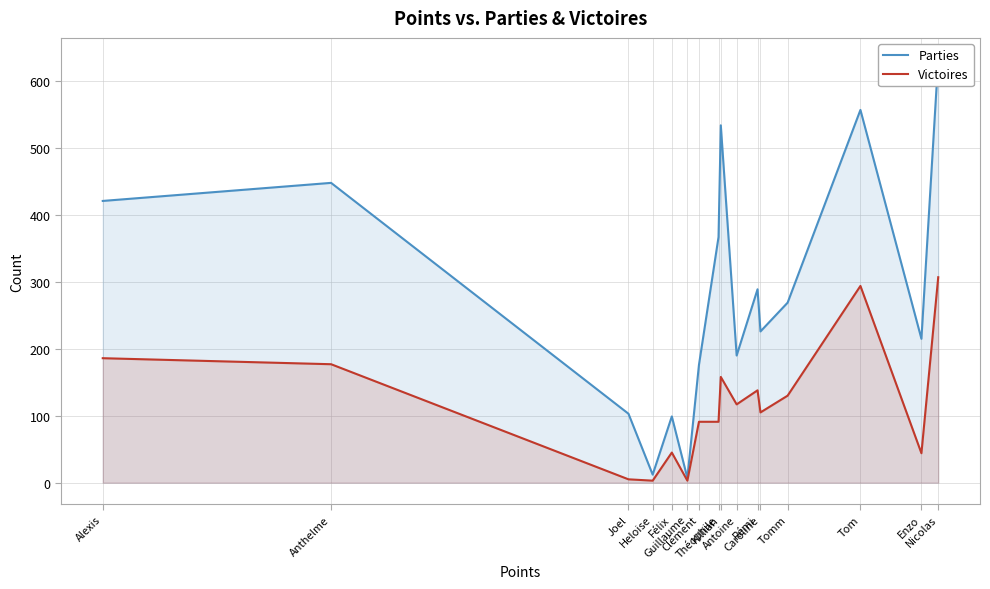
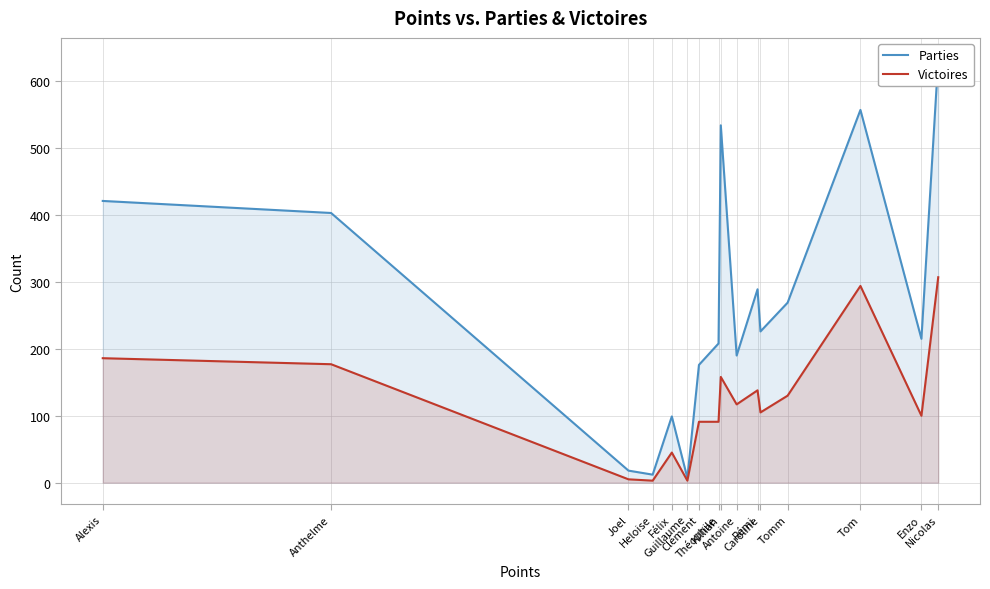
Parties, Anthelme: 450 -> 400
Parties, Joel: 100 -> 20
Parties, Théophile: 370 -> 210
Victoires, Enzo: 40 -> 100
